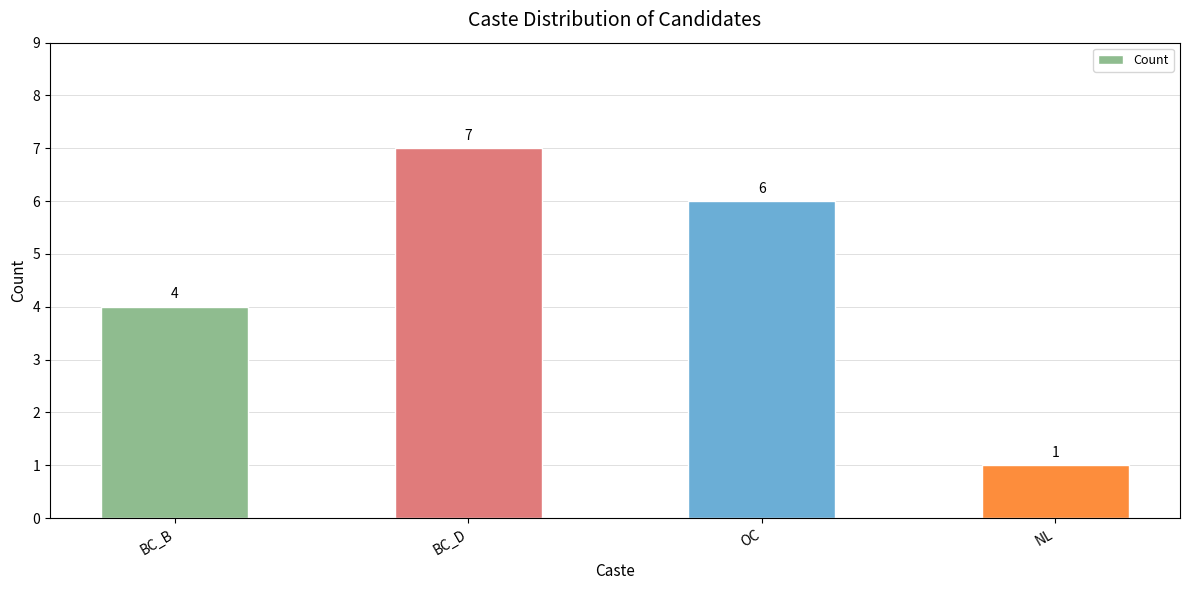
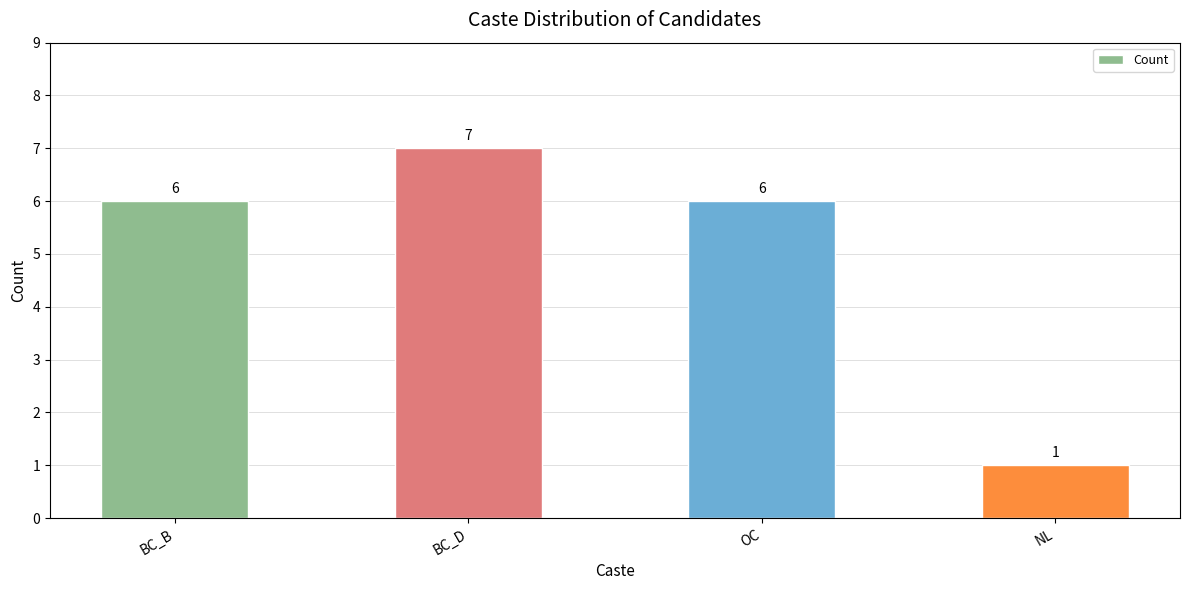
BC_B: 4 -> 6
